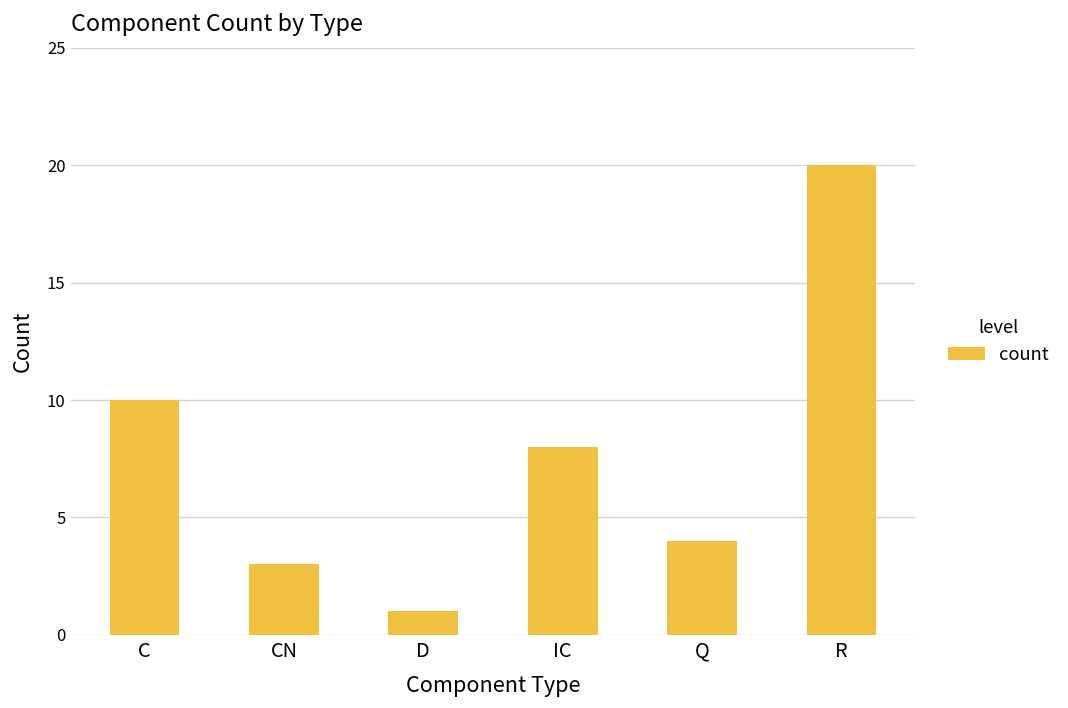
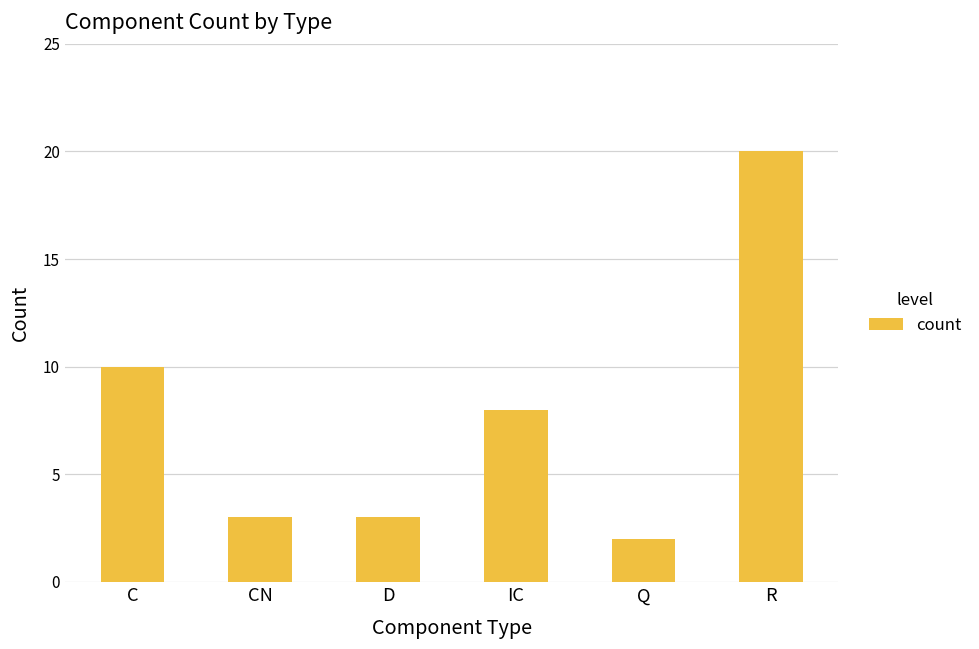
D: 1 -> 3
Q: 4 -> 2
